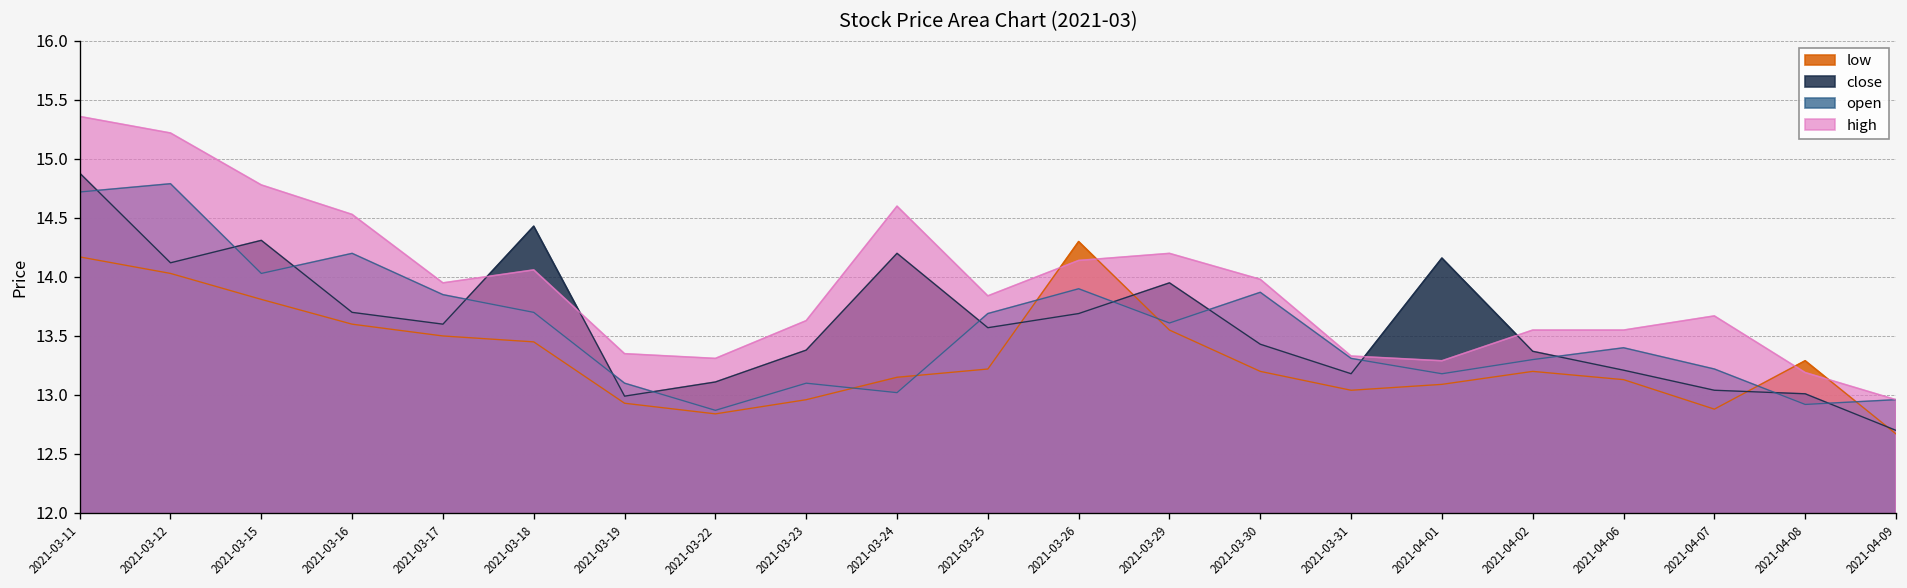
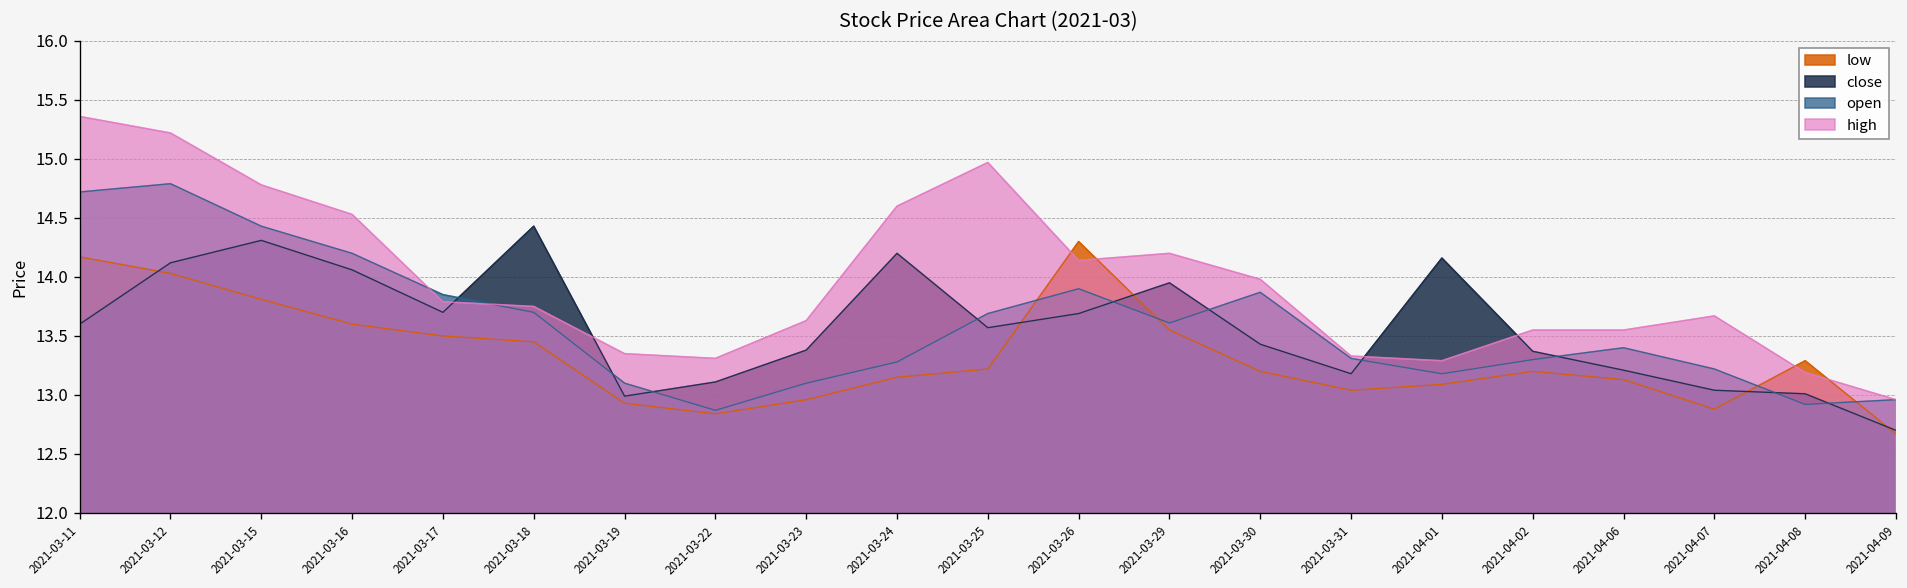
close, 2021-03-11: 14.9 -> 13.6
open, 2021-03-15: 14.0 -> 14.4
close, 2021-03-16: 13.7 -> 14.1
close, 2021-03-17: 13.6 -> 13.7
high, 2021-03-17: 14.0 -> 13.8
high, 2021-03-18: 14.1 -> 13.8
open, 2021-03-24: 13.0 -> 13.3
high, 2021-03-25: 13.8 -> 15.0
